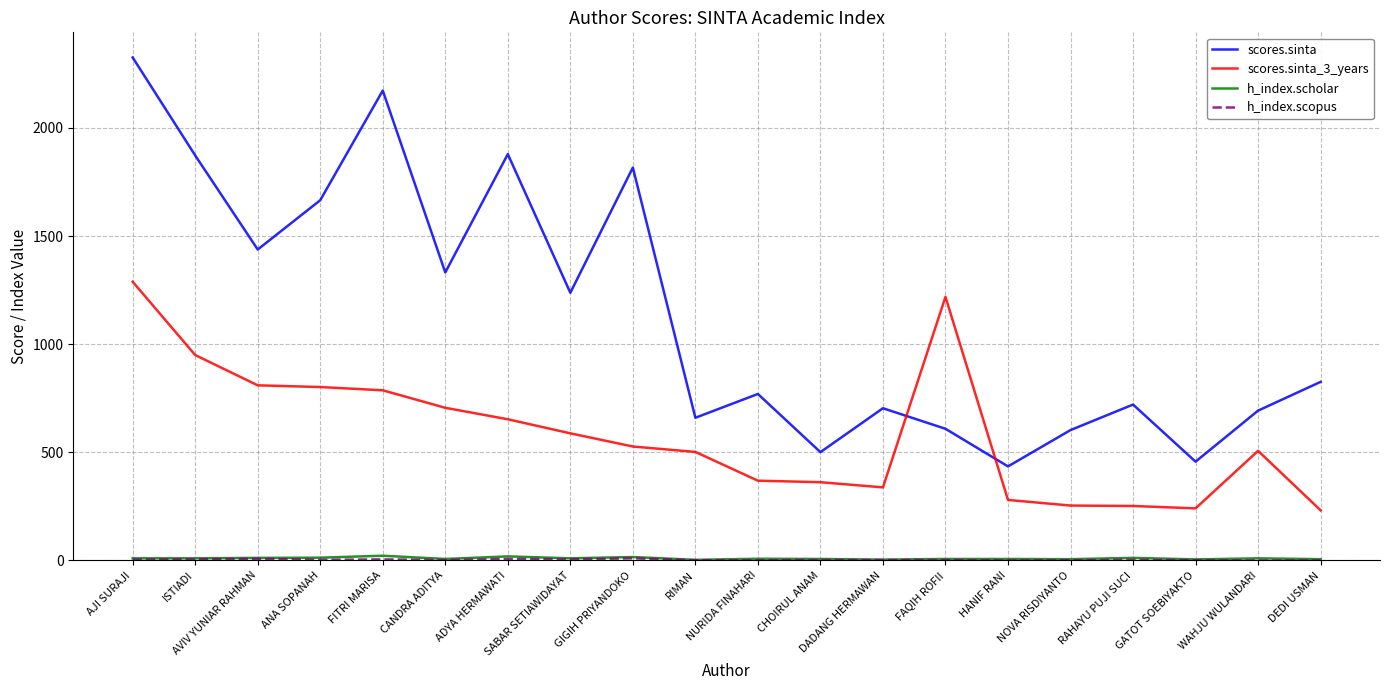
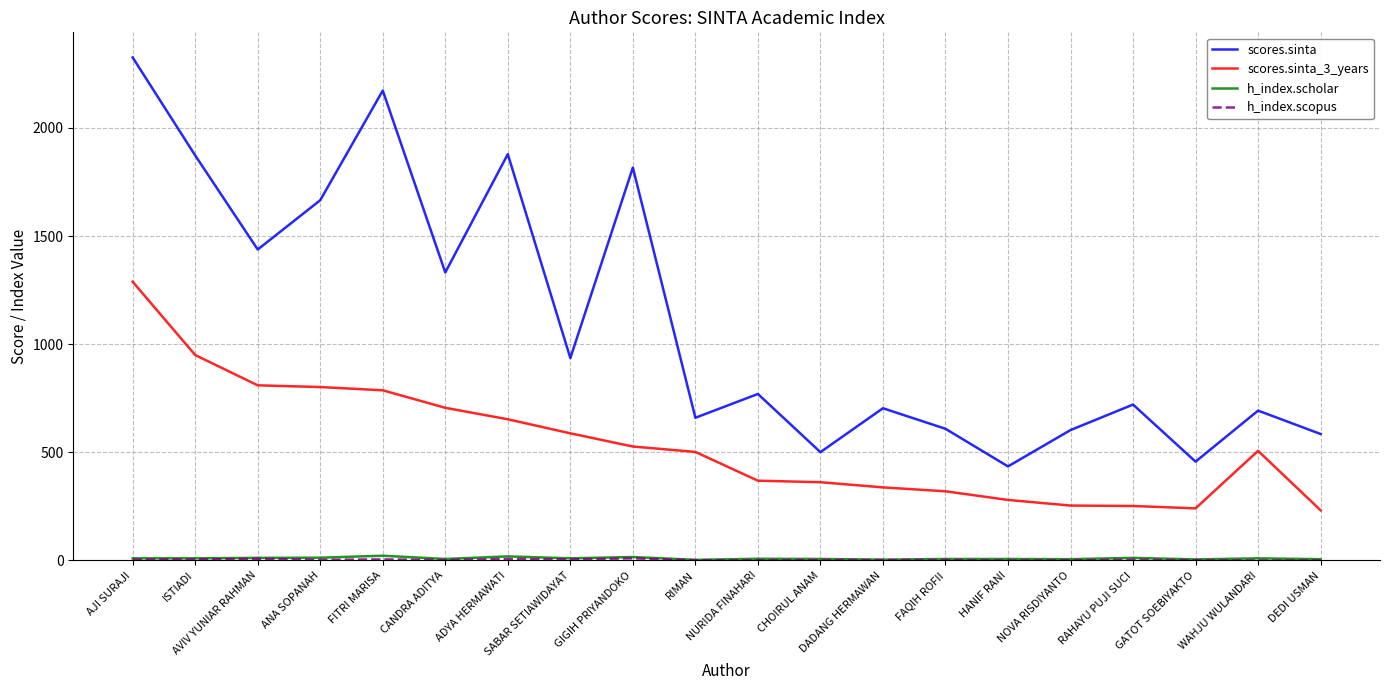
scores.sinta, SABAR SETIAWIDAYAT: 1240 -> 940
scores.sinta_3_years, FAQIH ROFII: 1220 -> 320
scores.sinta, DEDI USMAN: 830 -> 590
